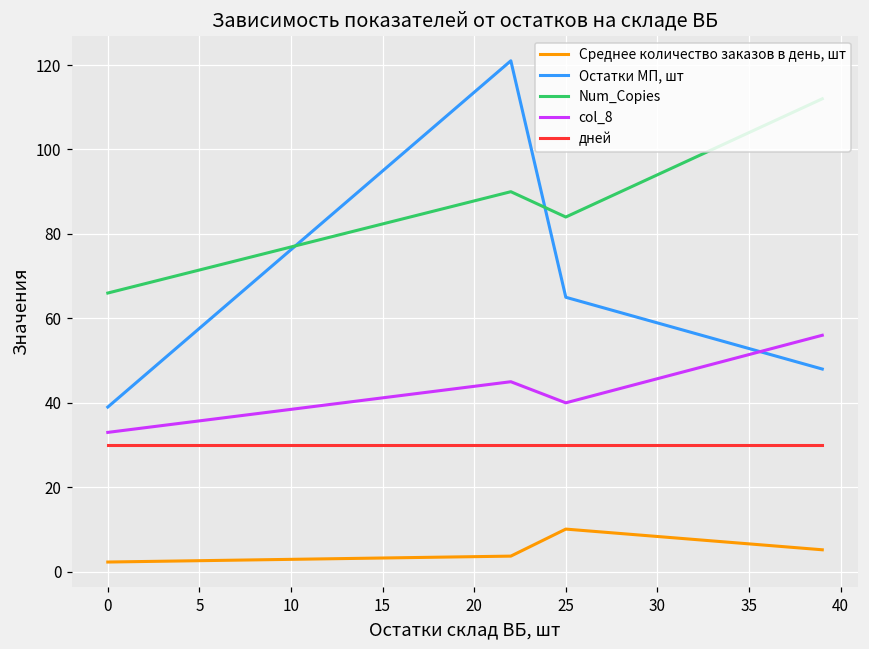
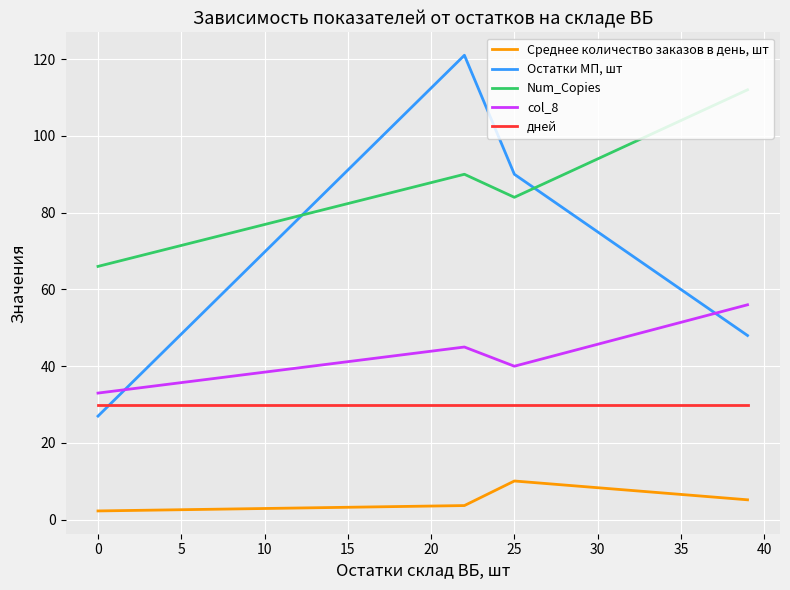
Остатки МП, шт, 0: 39 -> 27
Остатки МП, шт, 25: 65 -> 90
